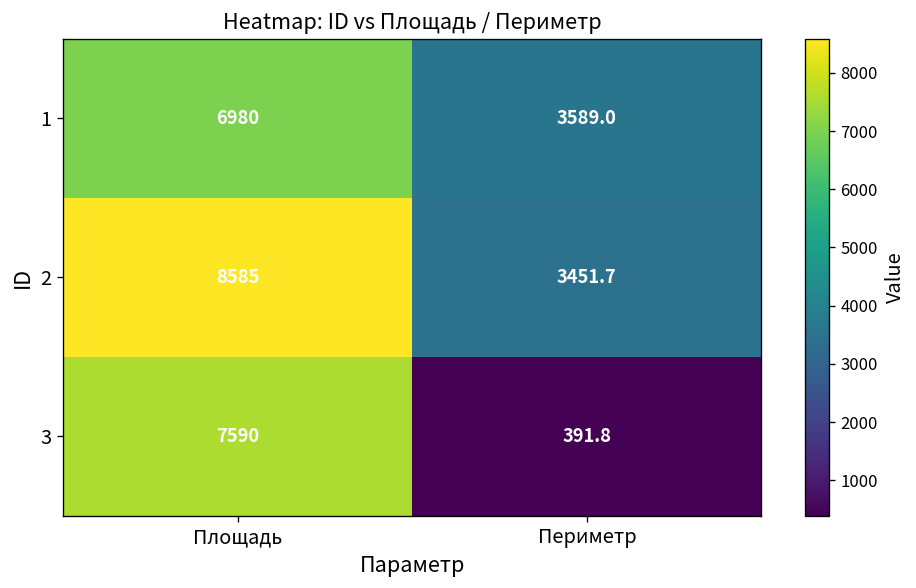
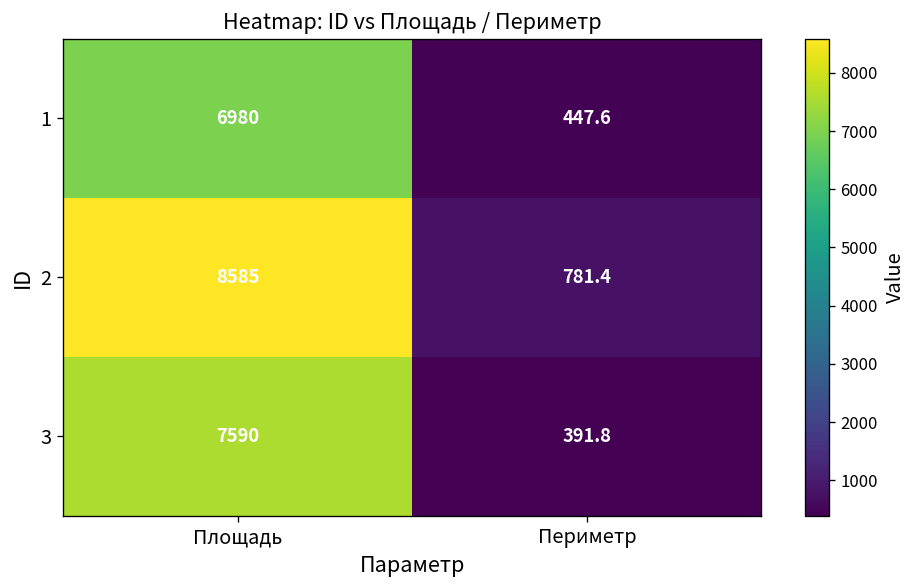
1, Периметр: 3589.0 -> 447.6
2, Периметр: 3451.7 -> 781.4
